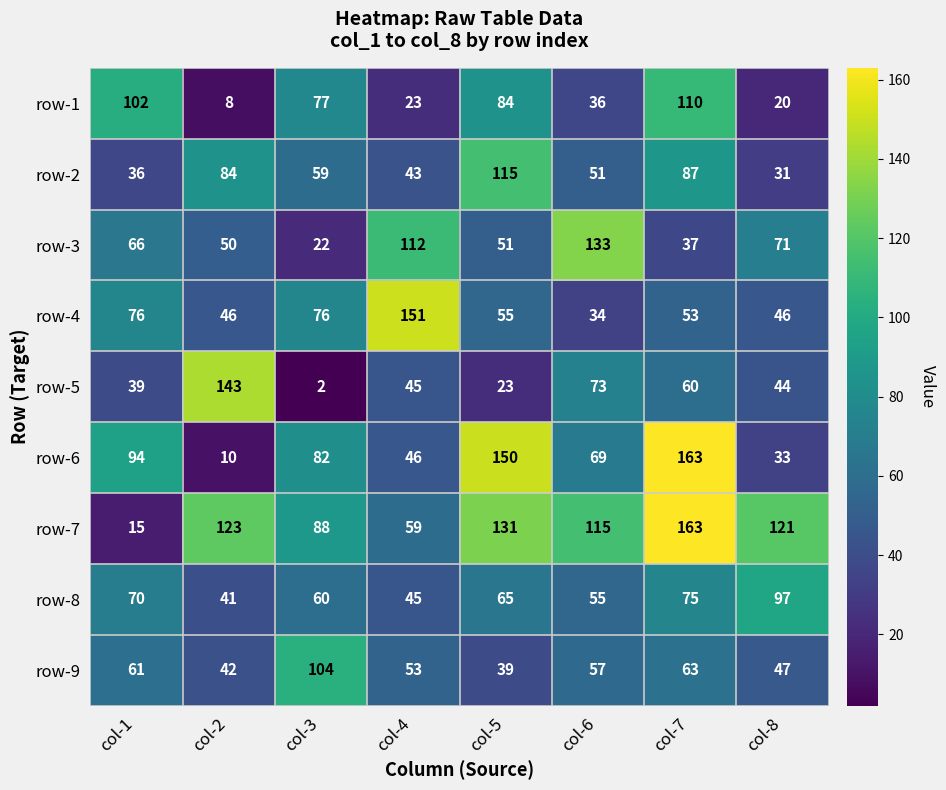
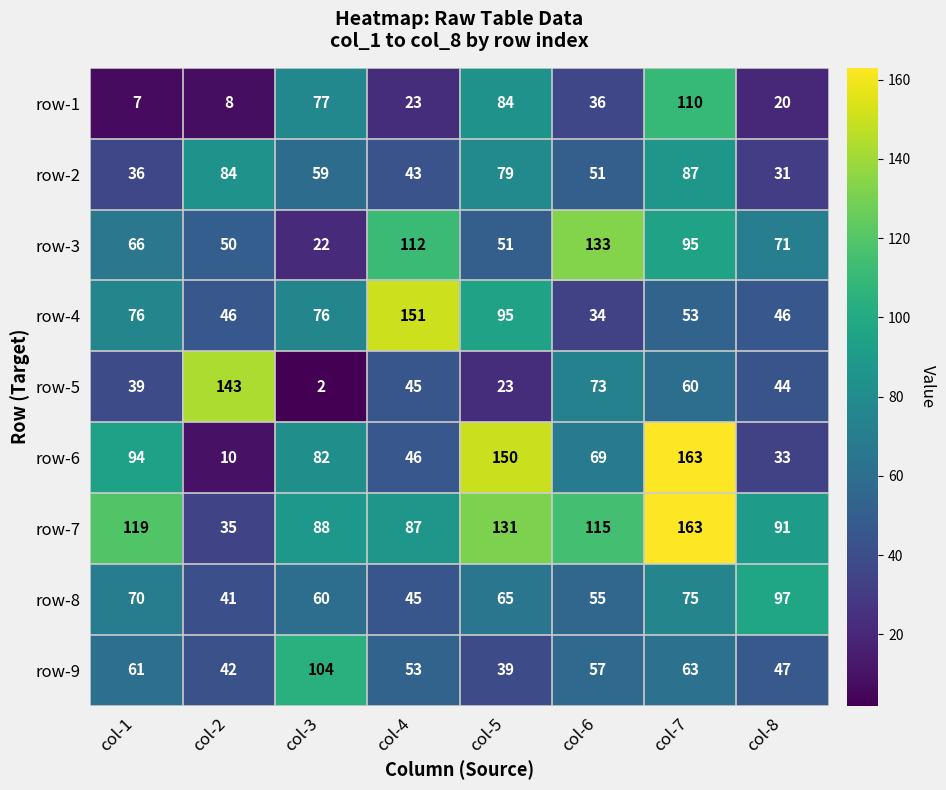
row-1, col-1: 102 -> 7
row-2, col-5: 115 -> 79
row-3, col-7: 37 -> 95
row-4, col-5: 55 -> 95
row-7, col-1: 15 -> 119
row-7, col-2: 123 -> 35
row-7, col-4: 59 -> 87
row-7, col-8: 121 -> 91
